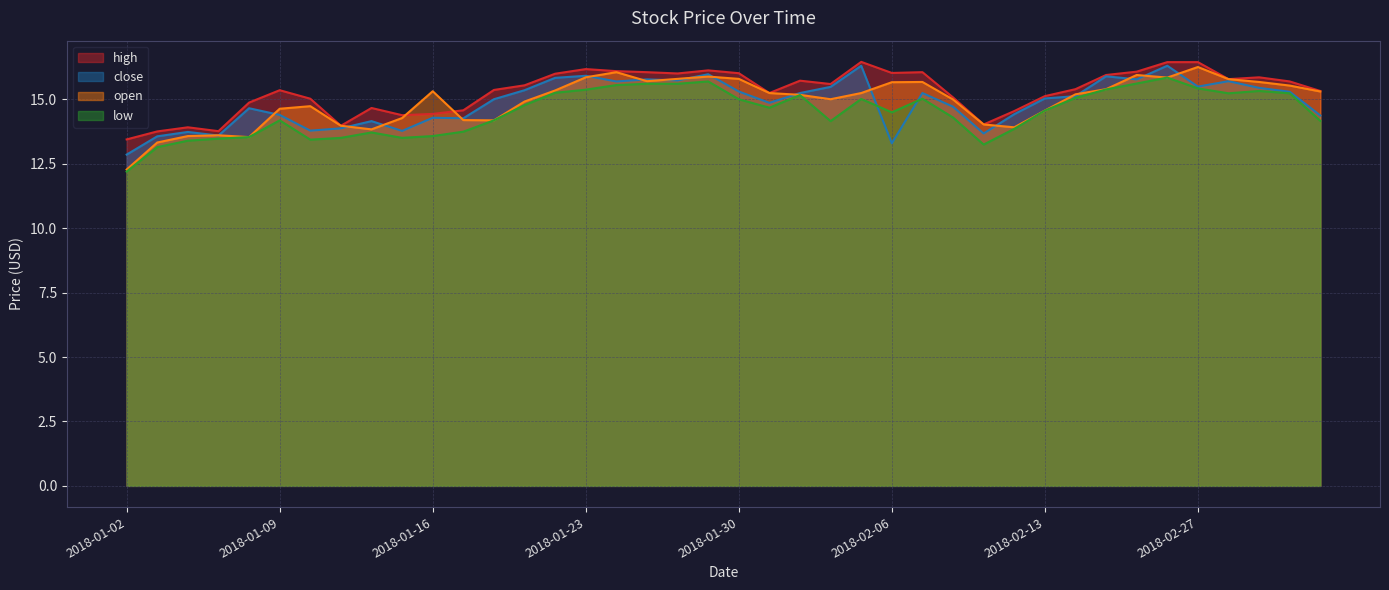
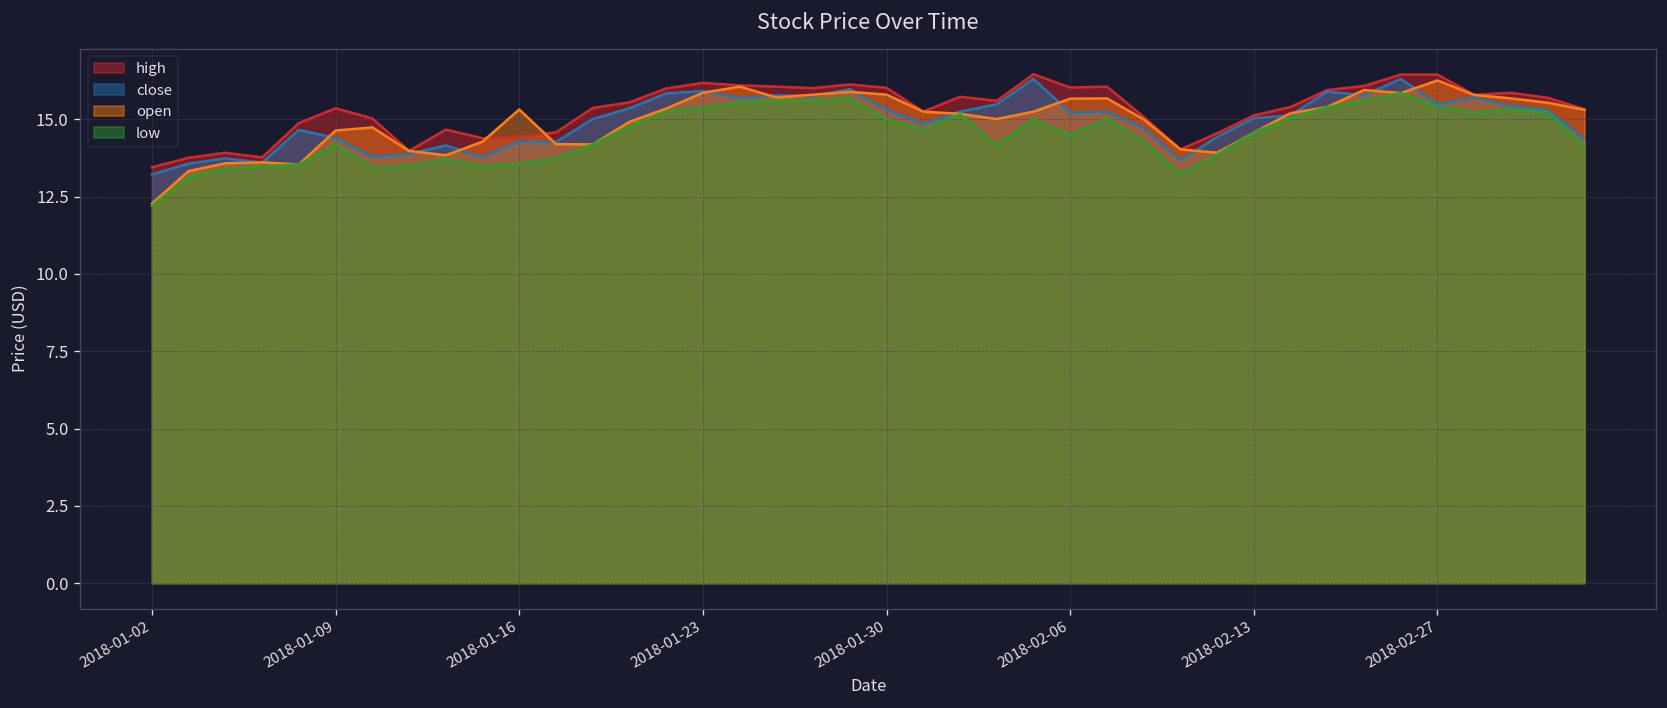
close, 2018-01-02: 12.9 -> 13.2
close, 2018-02-06: 13.3 -> 15.2
